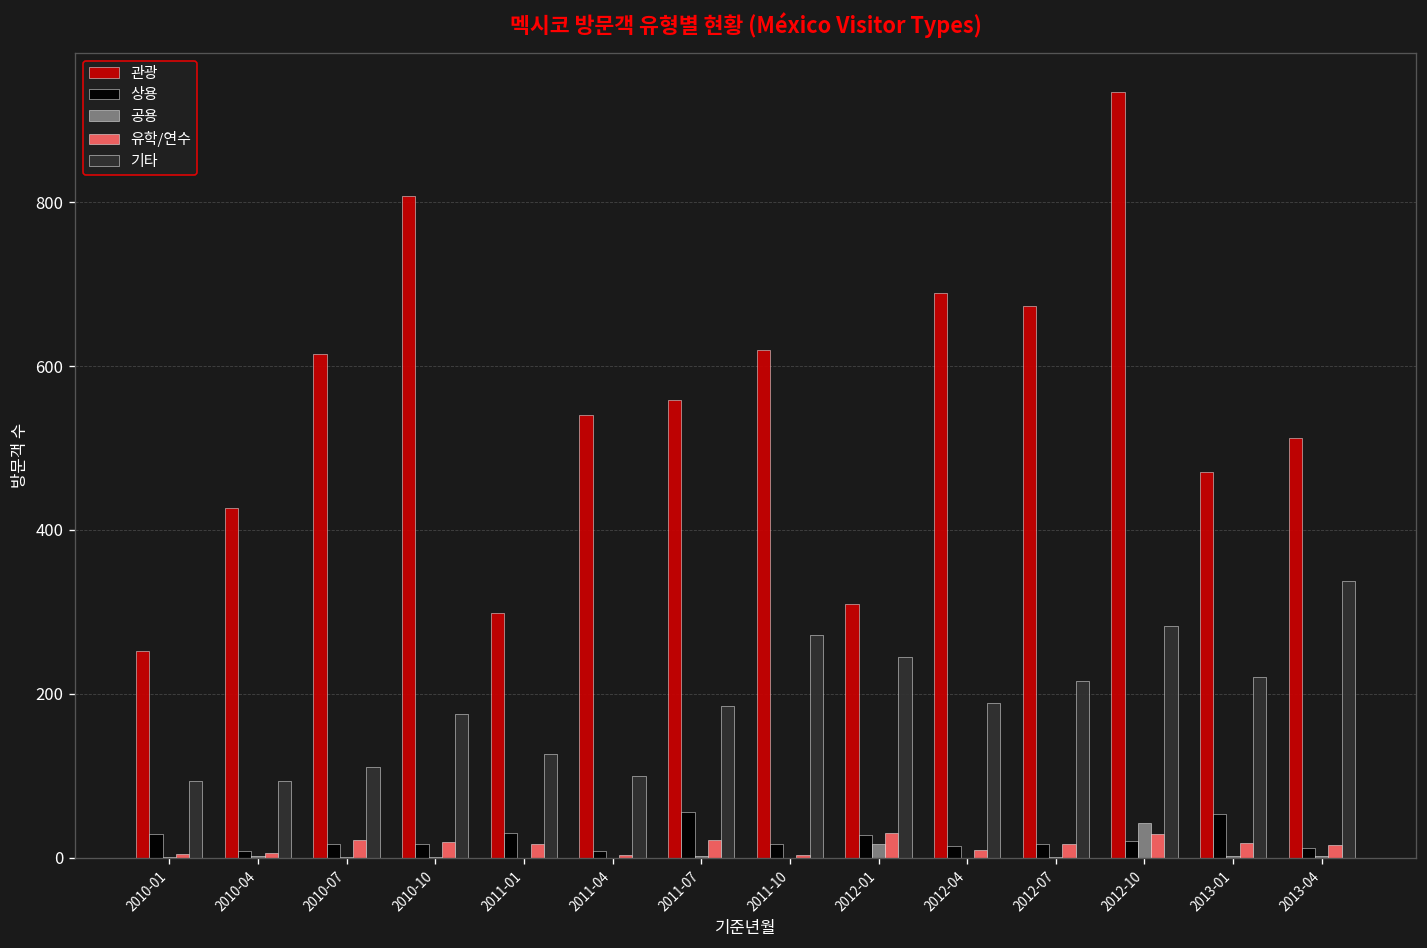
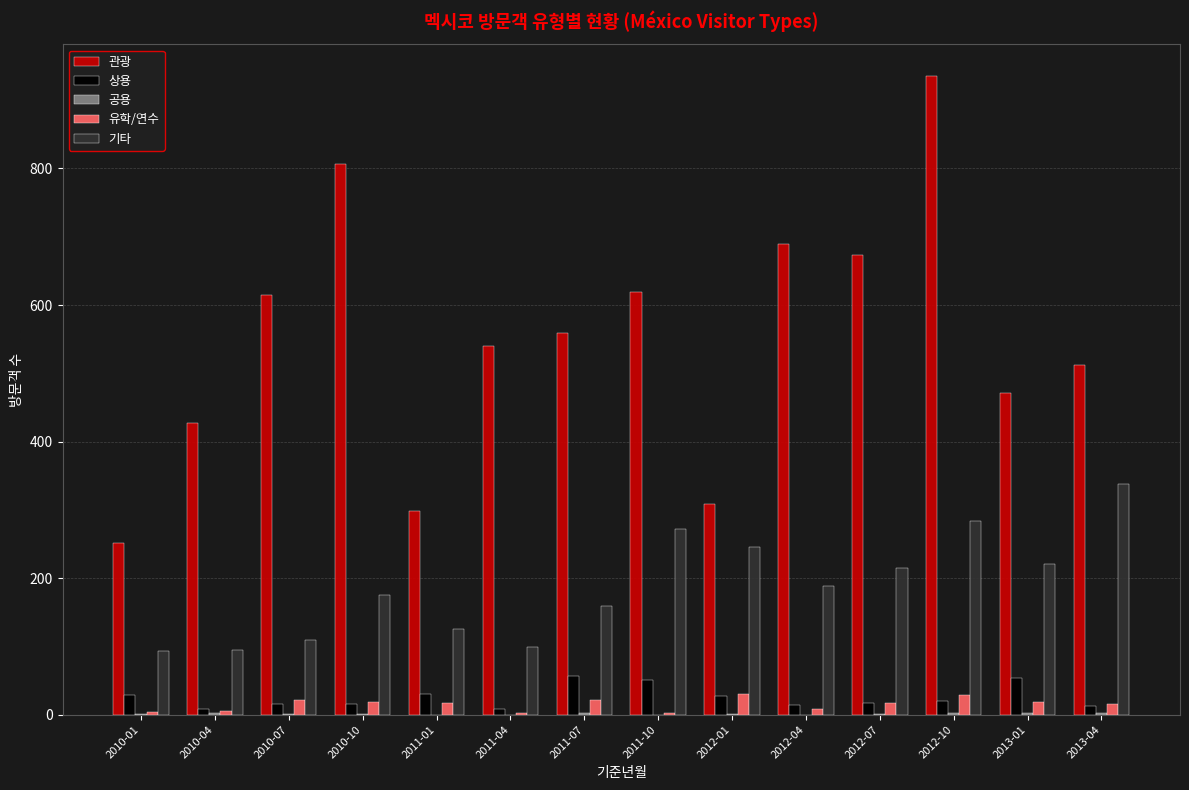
기타, 2011-07: 190 -> 160
상용, 2011-10: 20 -> 50
공용, 2012-01: 20 -> 0
공용, 2012-10: 40 -> 0
